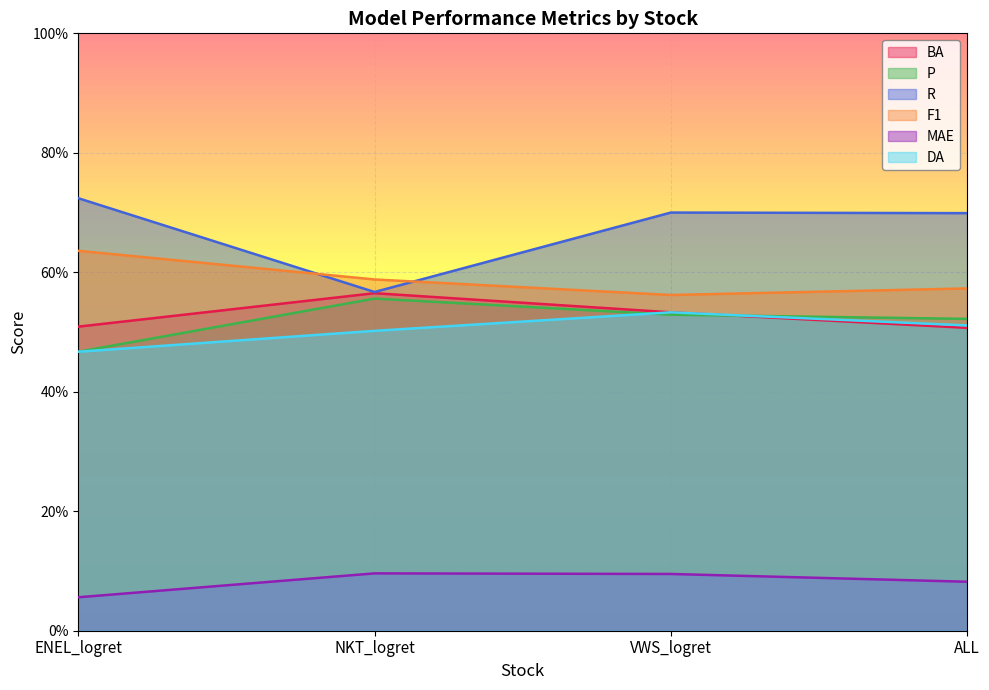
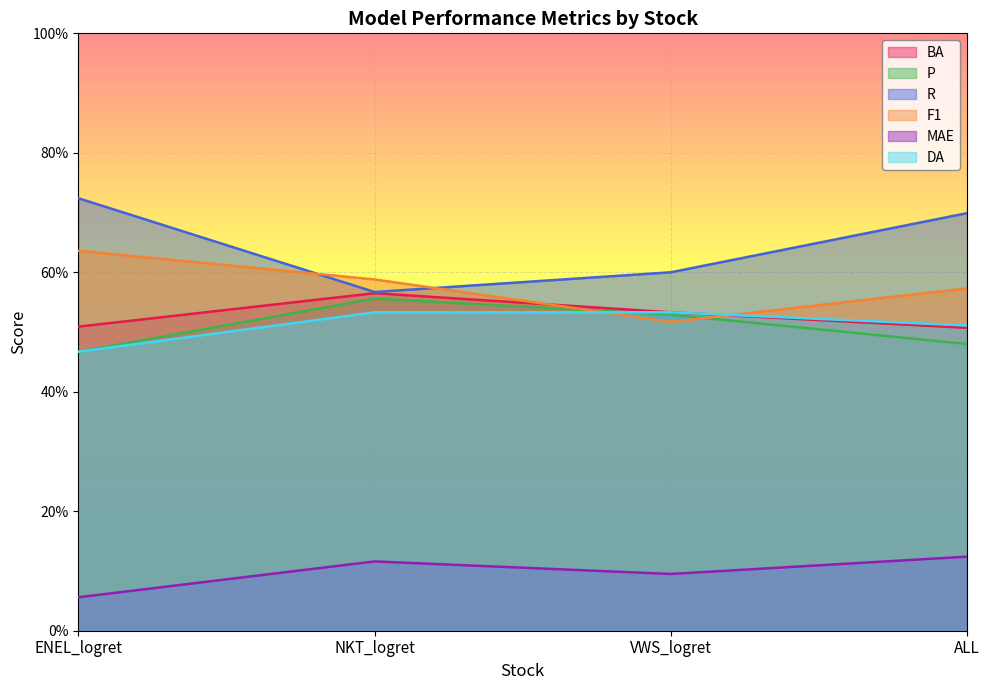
MAE, NKT_logret: 10% -> 12%
DA, NKT_logret: 50% -> 53%
R, VWS_logret: 70% -> 60%
F1, VWS_logret: 56% -> 52%
P, ALL: 52% -> 48%
MAE, ALL: 8% -> 12%
